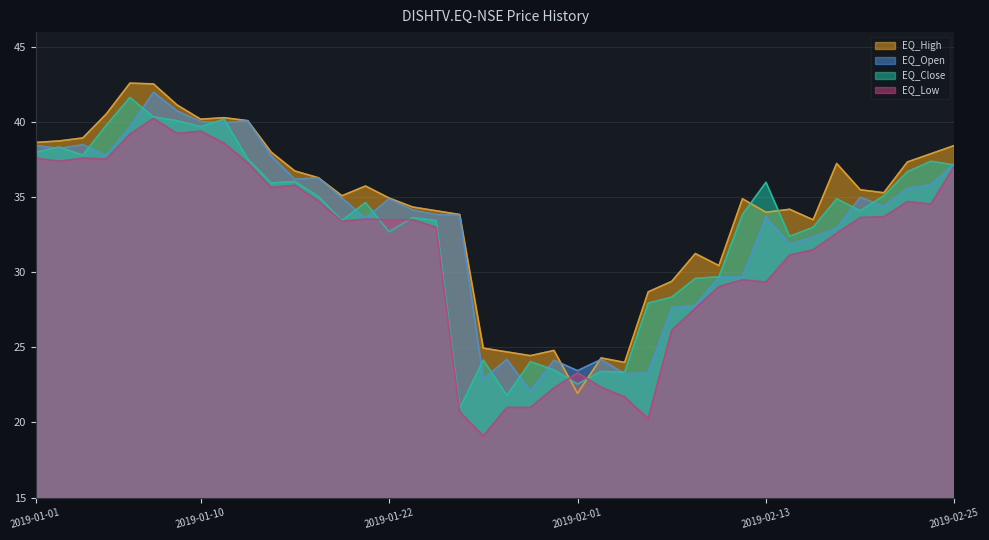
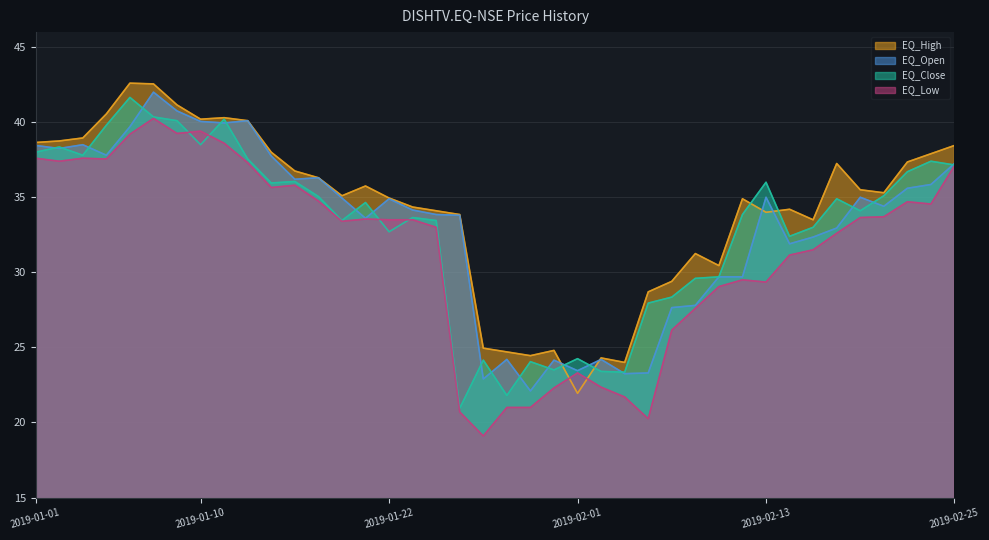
EQ_Close, 2019-01-10: 39.7 -> 38.5
EQ_Close, 2019-02-01: 22.6 -> 24.3
EQ_Open, 2019-02-13: 33.7 -> 35.0
